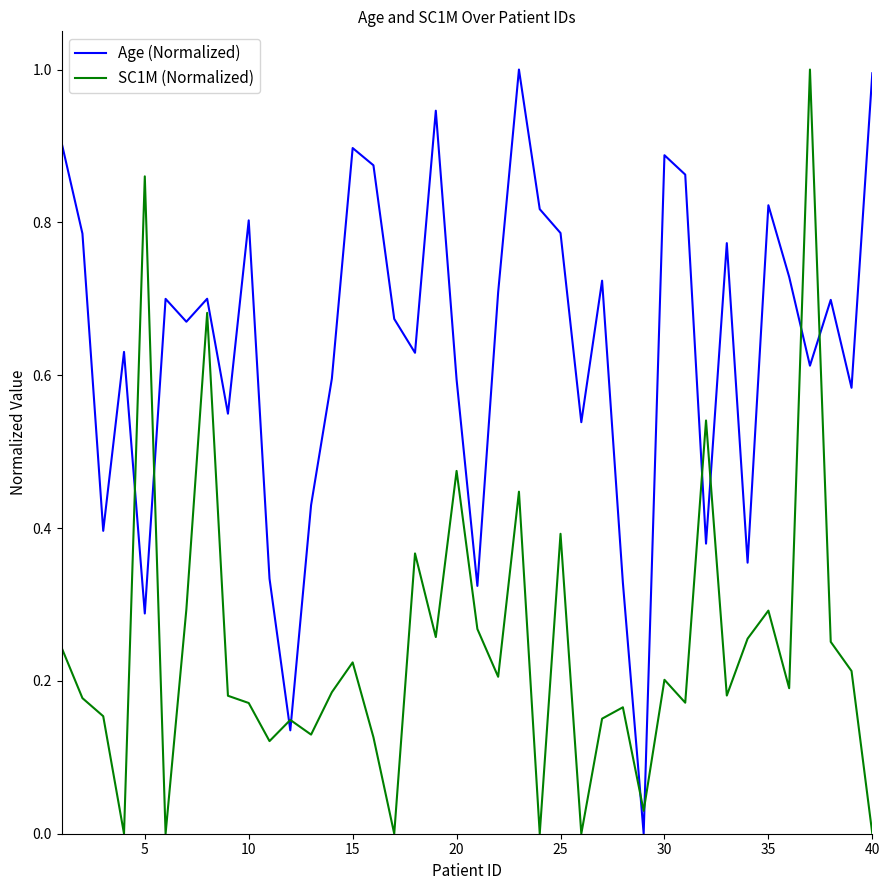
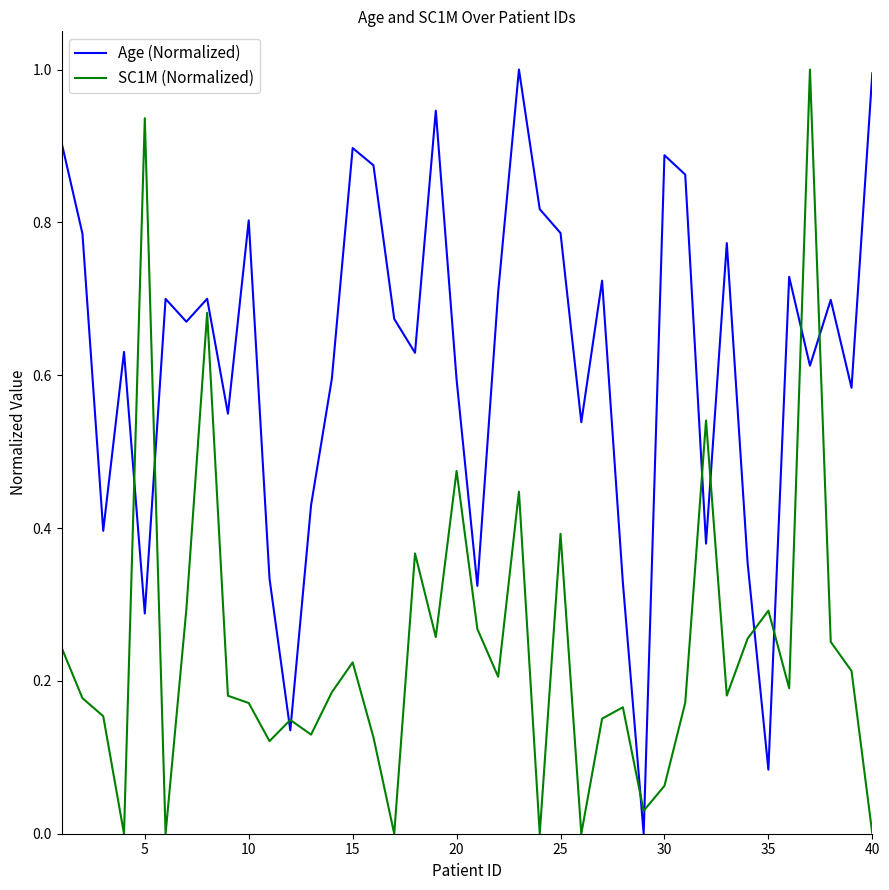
SC1M (Normalized), 5: 0.86 -> 0.94
SC1M (Normalized), 30: 0.20 -> 0.06
Age (Normalized), 35: 0.82 -> 0.08
